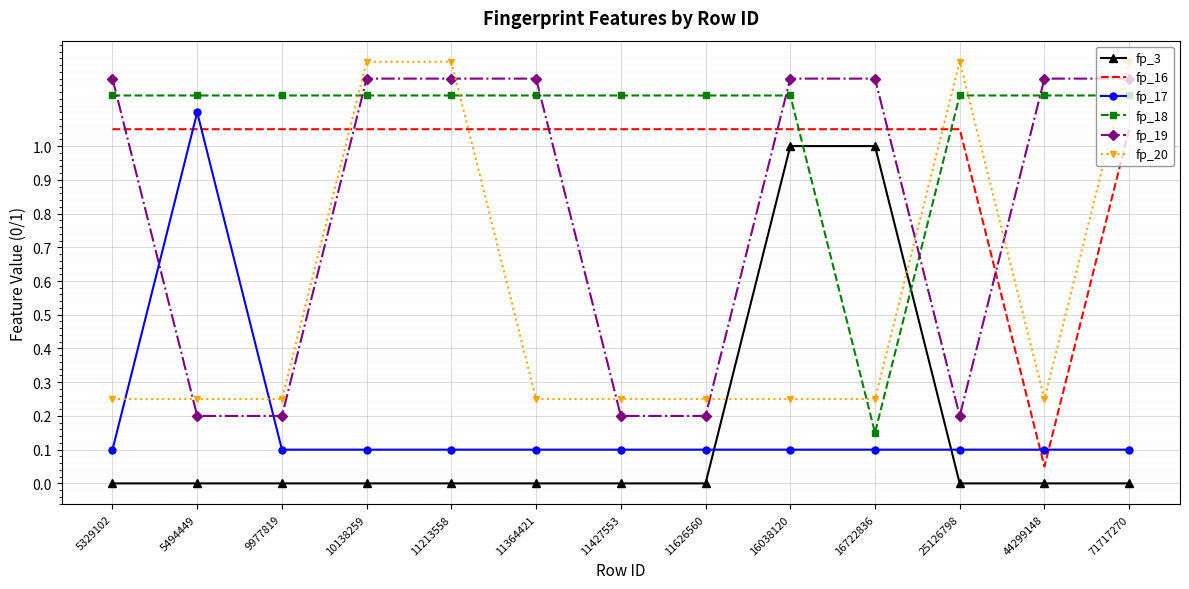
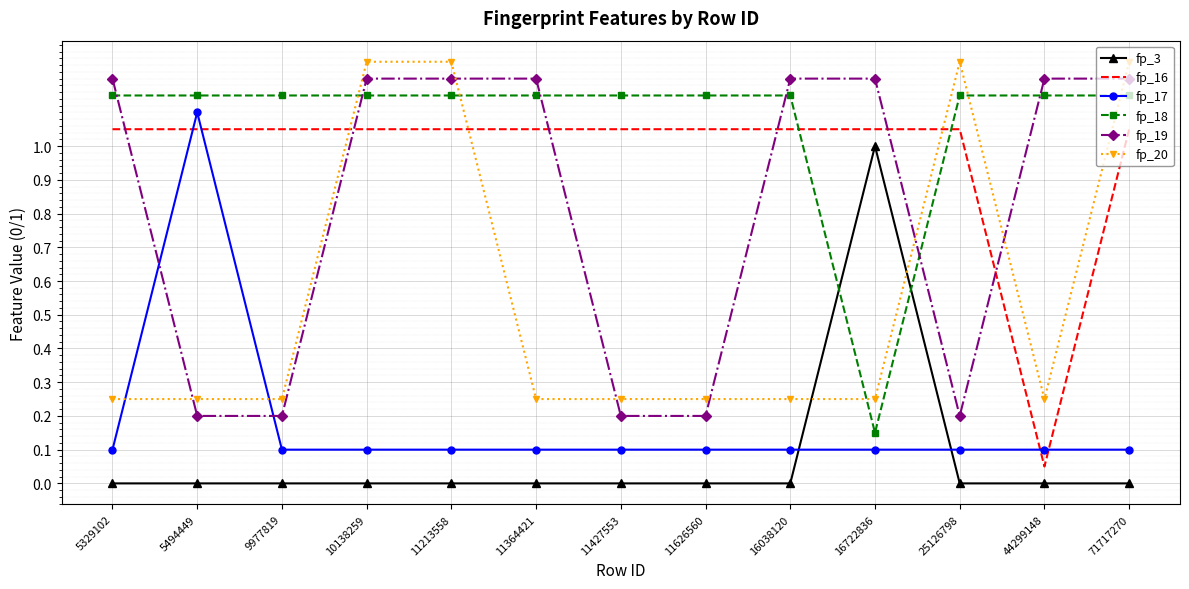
fp_3, 16038120: 1 -> 0
